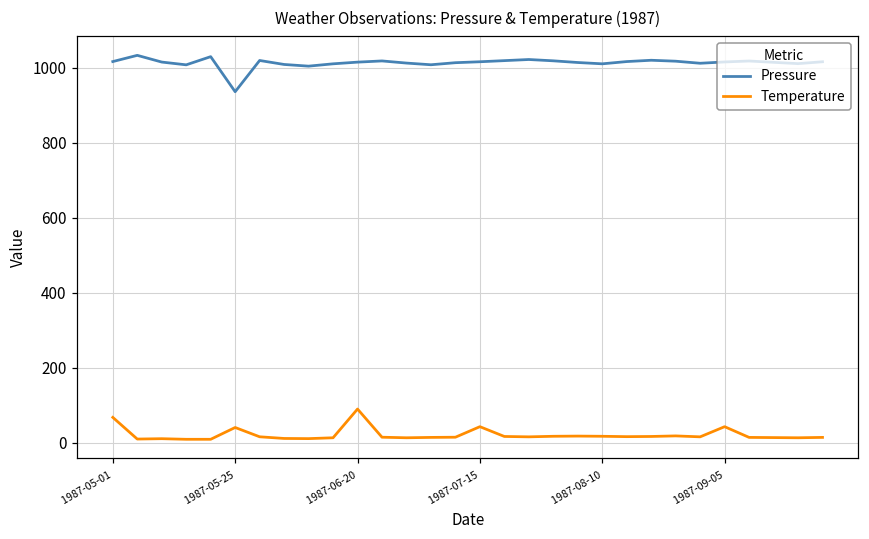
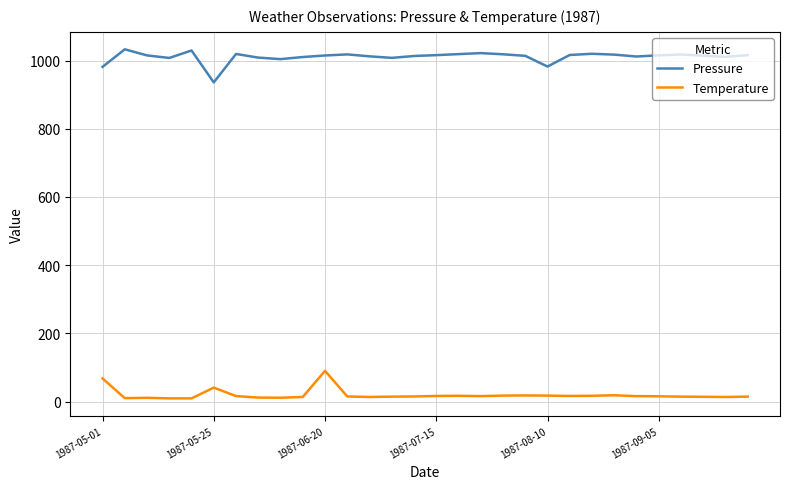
Pressure, 1987-05-01: 1020 -> 980
Temperature, 1987-07-15: 40 -> 20
Pressure, 1987-08-10: 1010 -> 980
Temperature, 1987-09-05: 40 -> 20
